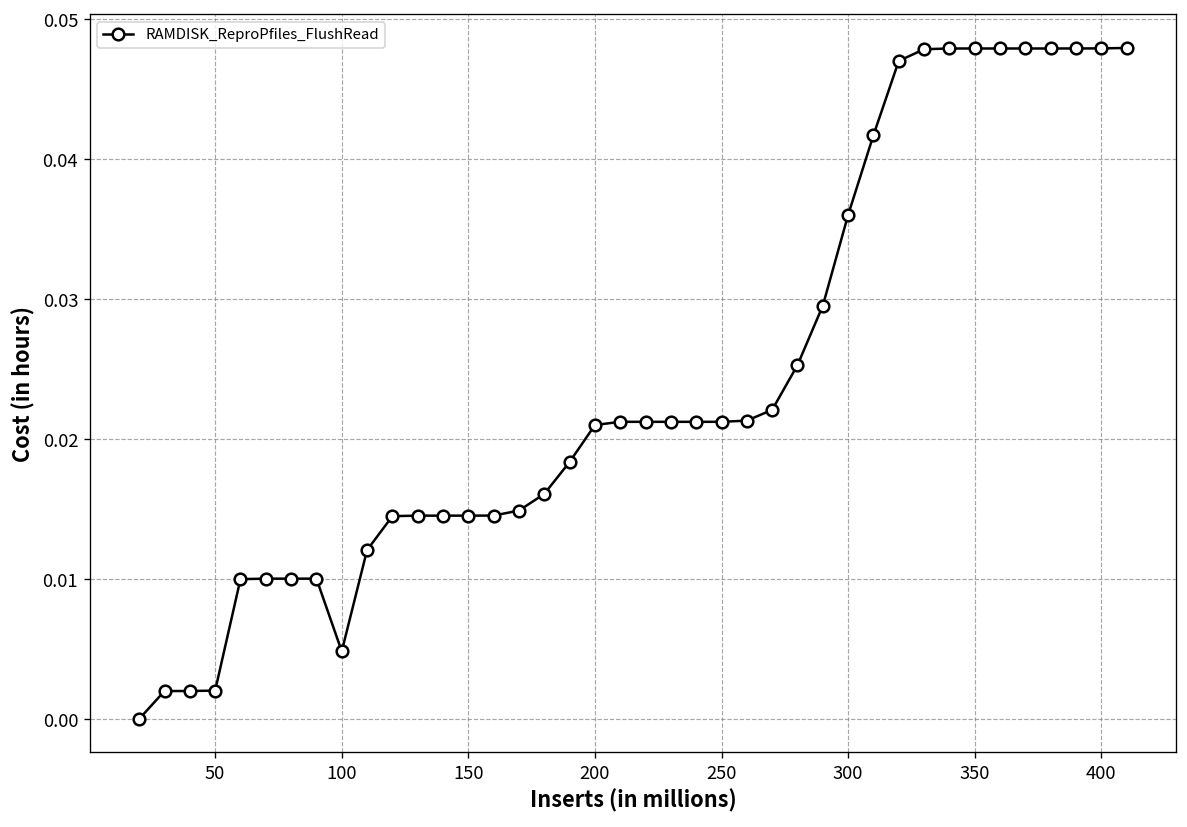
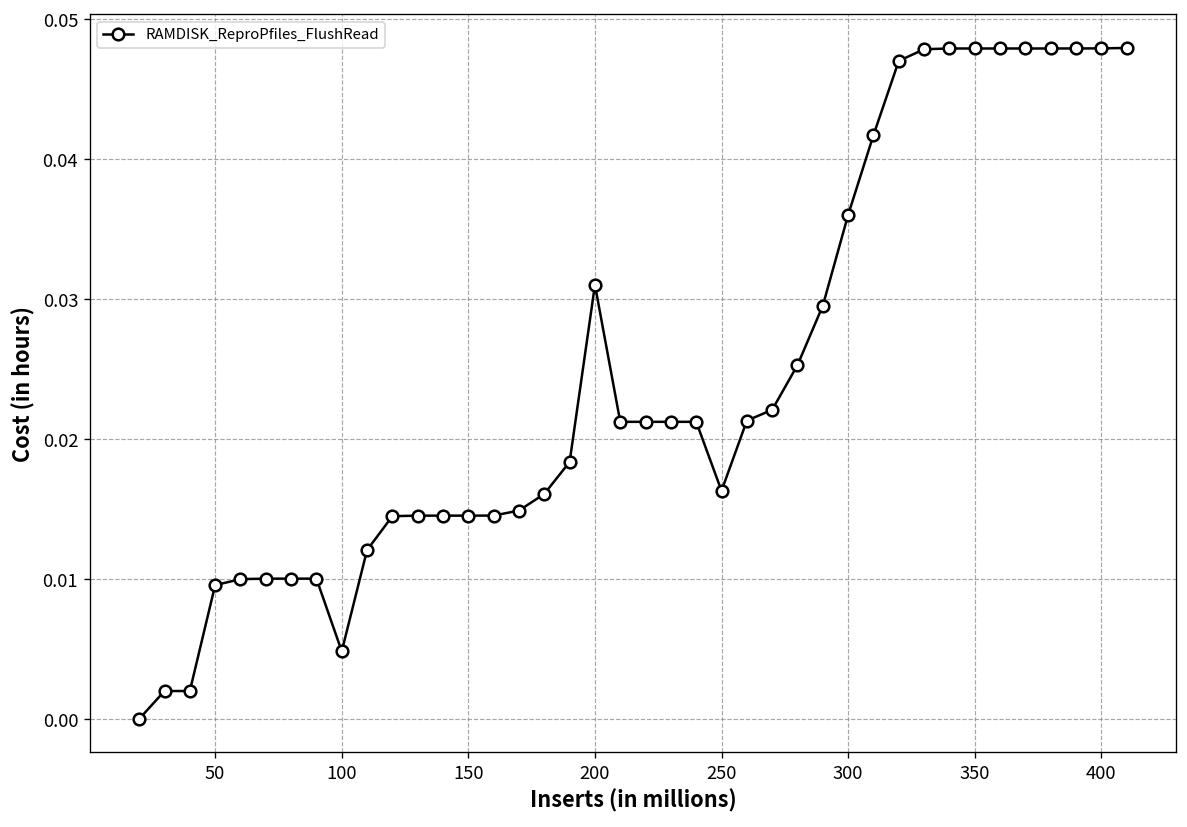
50: 0.0020 -> 0.0096
200: 0.0210 -> 0.0310
250: 0.0213 -> 0.0163
